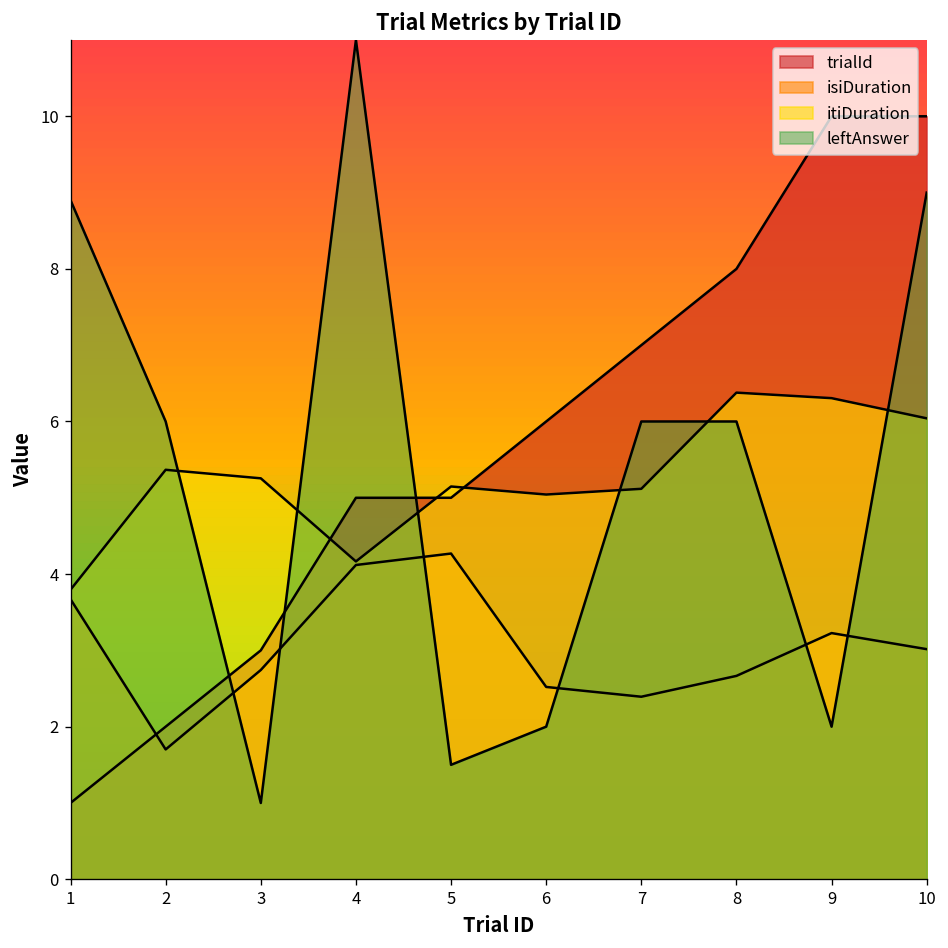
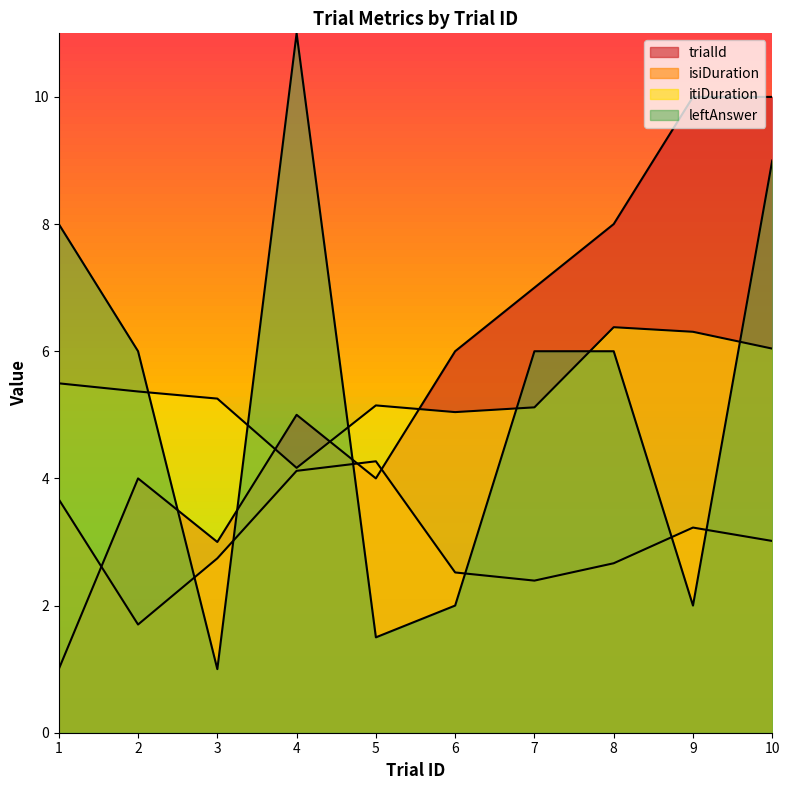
itiDuration, 1: 3.8 -> 5.5
leftAnswer, 1: 8.9 -> 8.0
trialId, 2: 2 -> 4
trialId, 5: 5 -> 4
